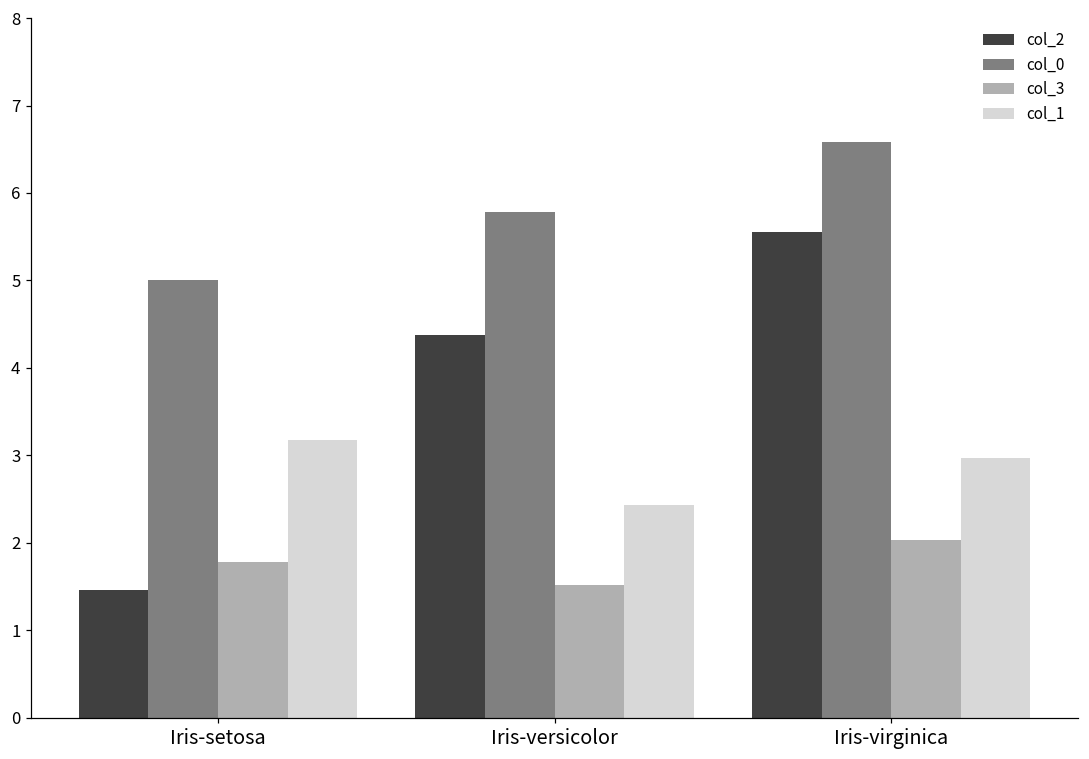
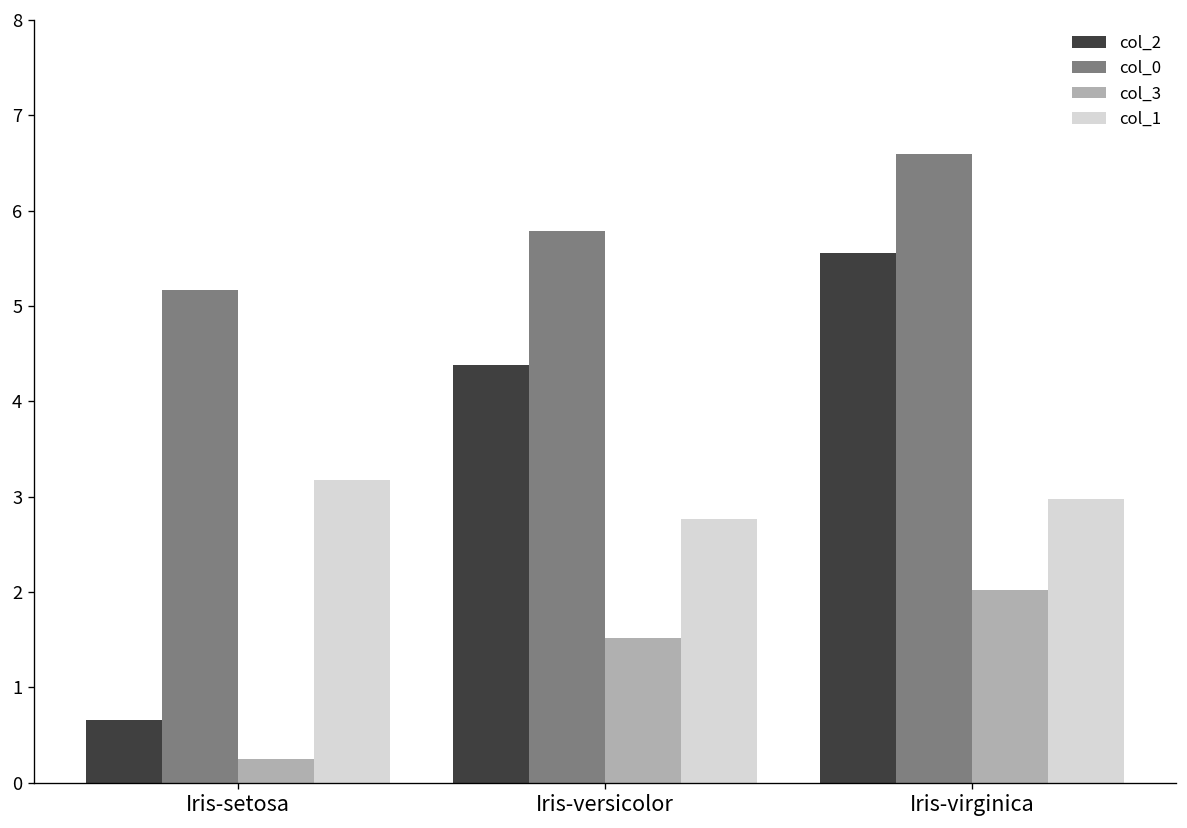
col_2, Iris-setosa: 1.5 -> 0.7
col_0, Iris-setosa: 5.0 -> 5.2
col_3, Iris-setosa: 1.8 -> 0.2
col_1, Iris-versicolor: 2.4 -> 2.8
